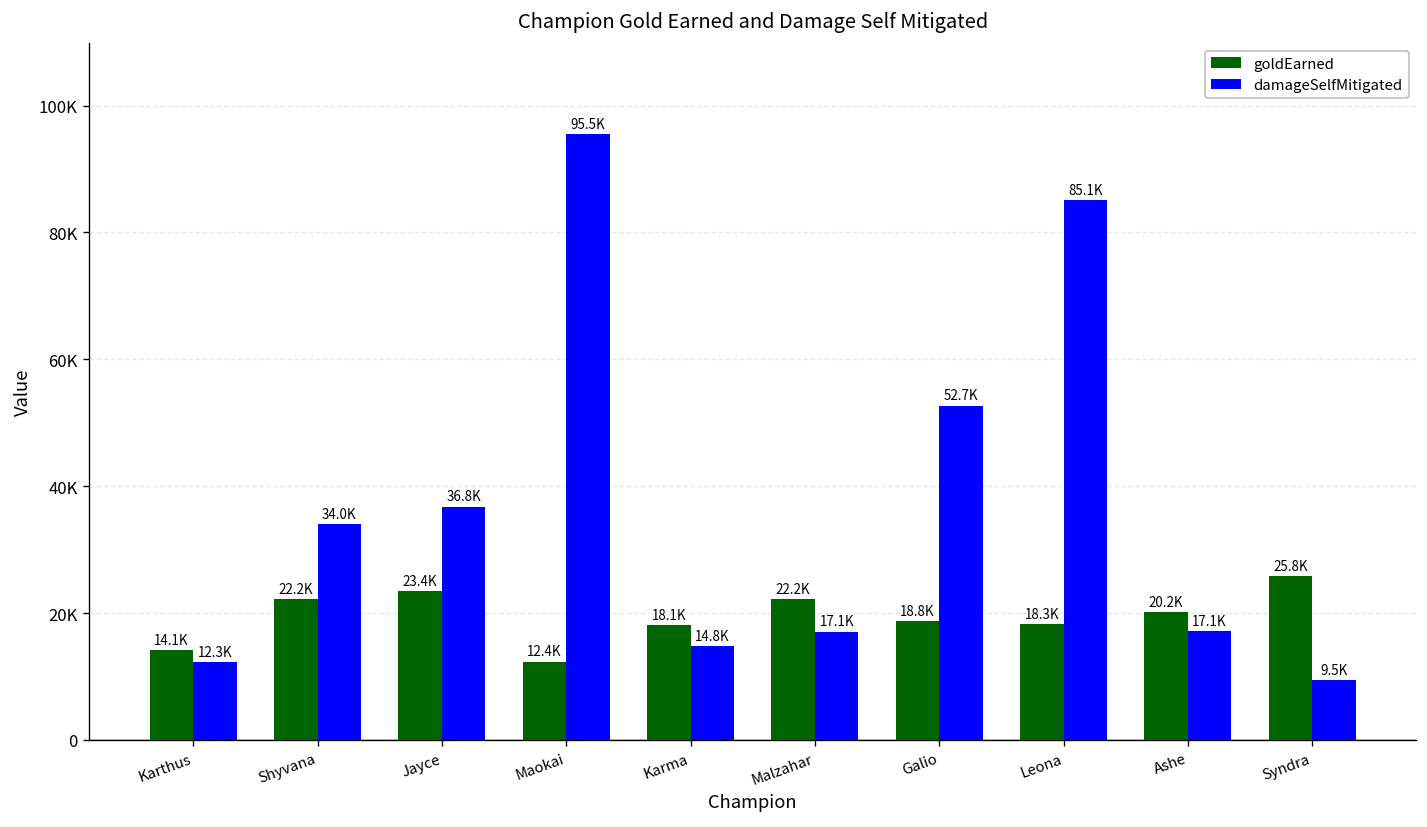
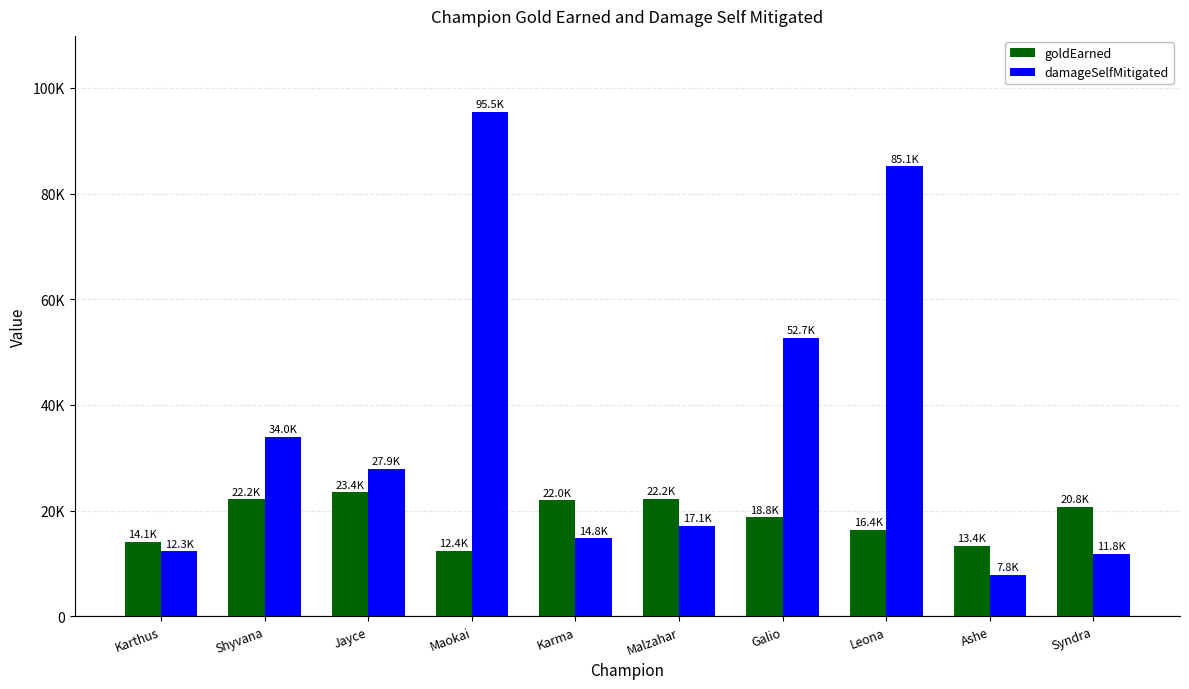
damageSelfMitigated, Jayce: 36.8K -> 27.9K
goldEarned, Karma: 18.1K -> 22.0K
goldEarned, Leona: 18.3K -> 16.4K
goldEarned, Ashe: 20.2K -> 13.4K
damageSelfMitigated, Ashe: 17.1K -> 7.8K
goldEarned, Syndra: 25.8K -> 20.8K
damageSelfMitigated, Syndra: 9.5K -> 11.8K
